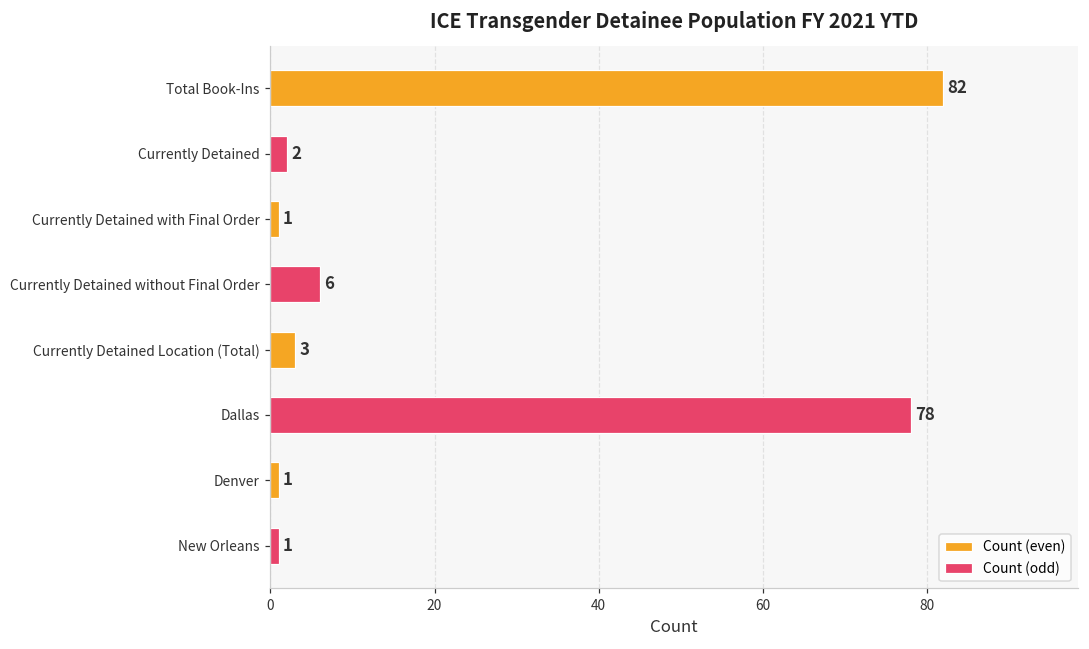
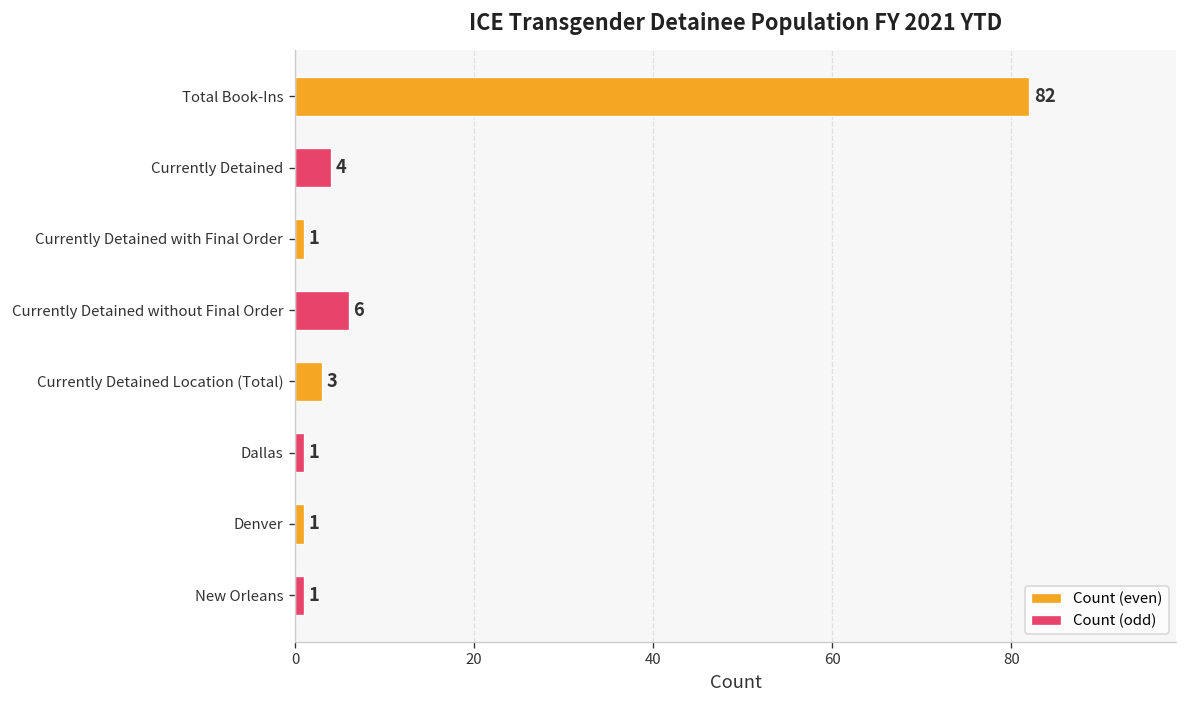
Currently Detained: 2 -> 4
Dallas: 78 -> 1
